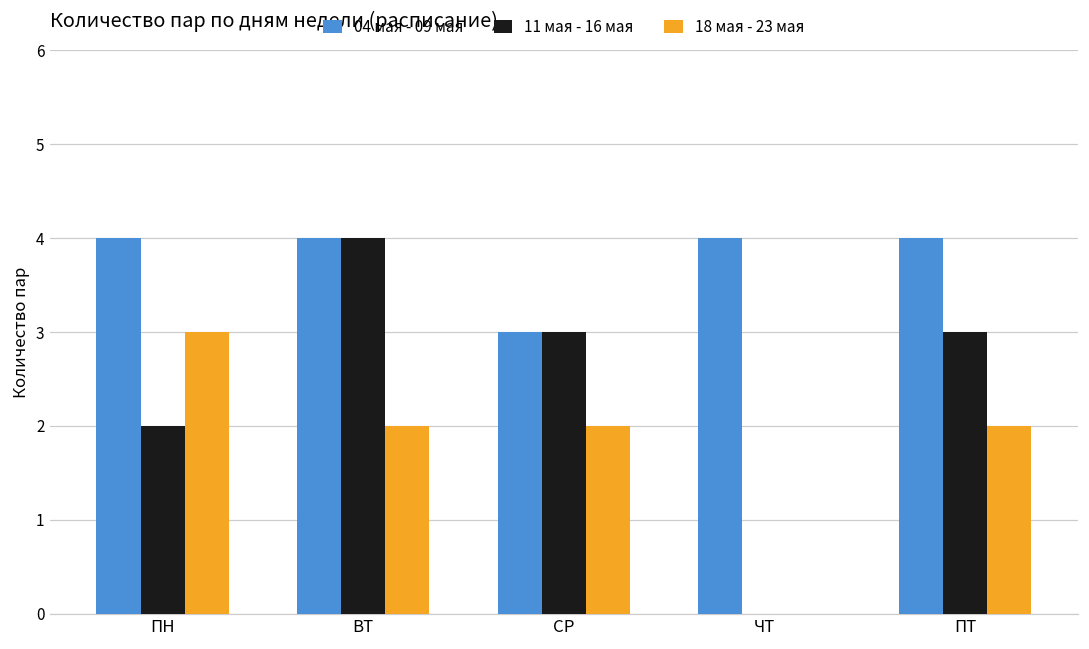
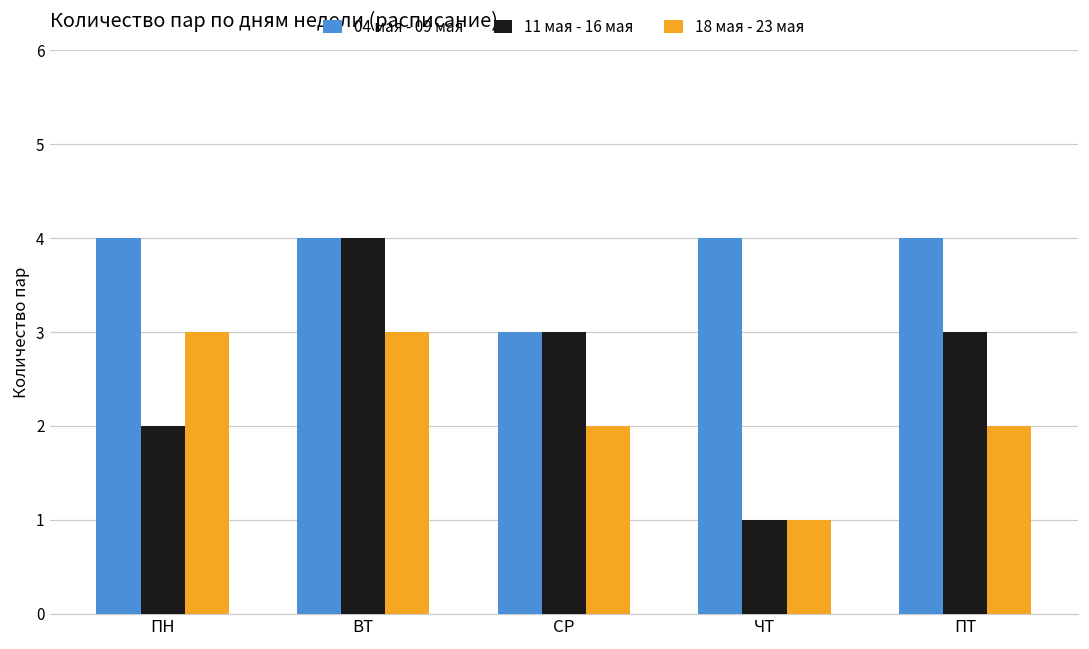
18 мая - 23 мая, ВТ: 2 -> 3
11 мая - 16 мая, ЧТ: 0 -> 1
18 мая - 23 мая, ЧТ: 0 -> 1
